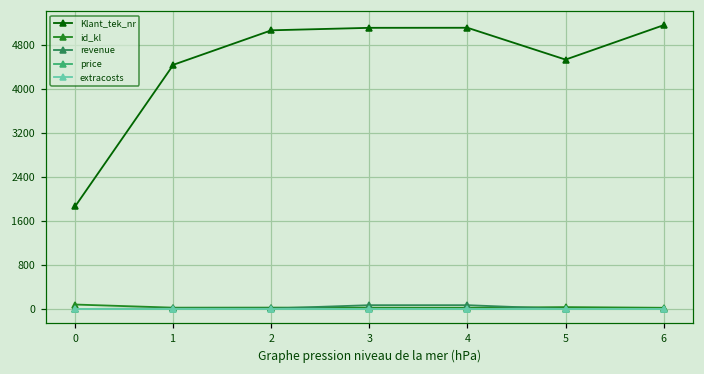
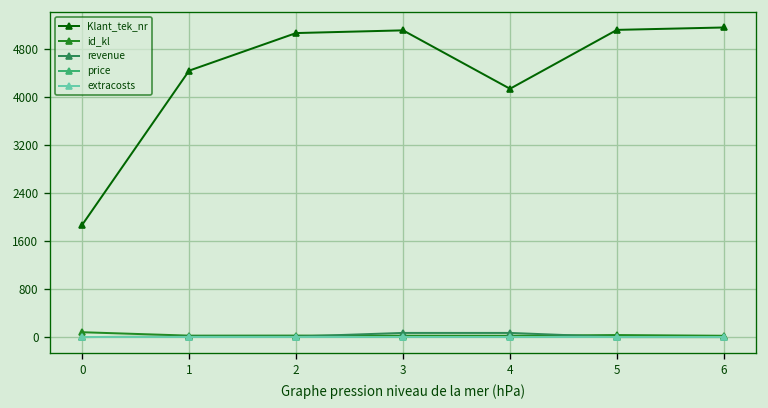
Klant_tek_nr, 4: 5100 -> 4100
Klant_tek_nr, 5: 4500 -> 5100
